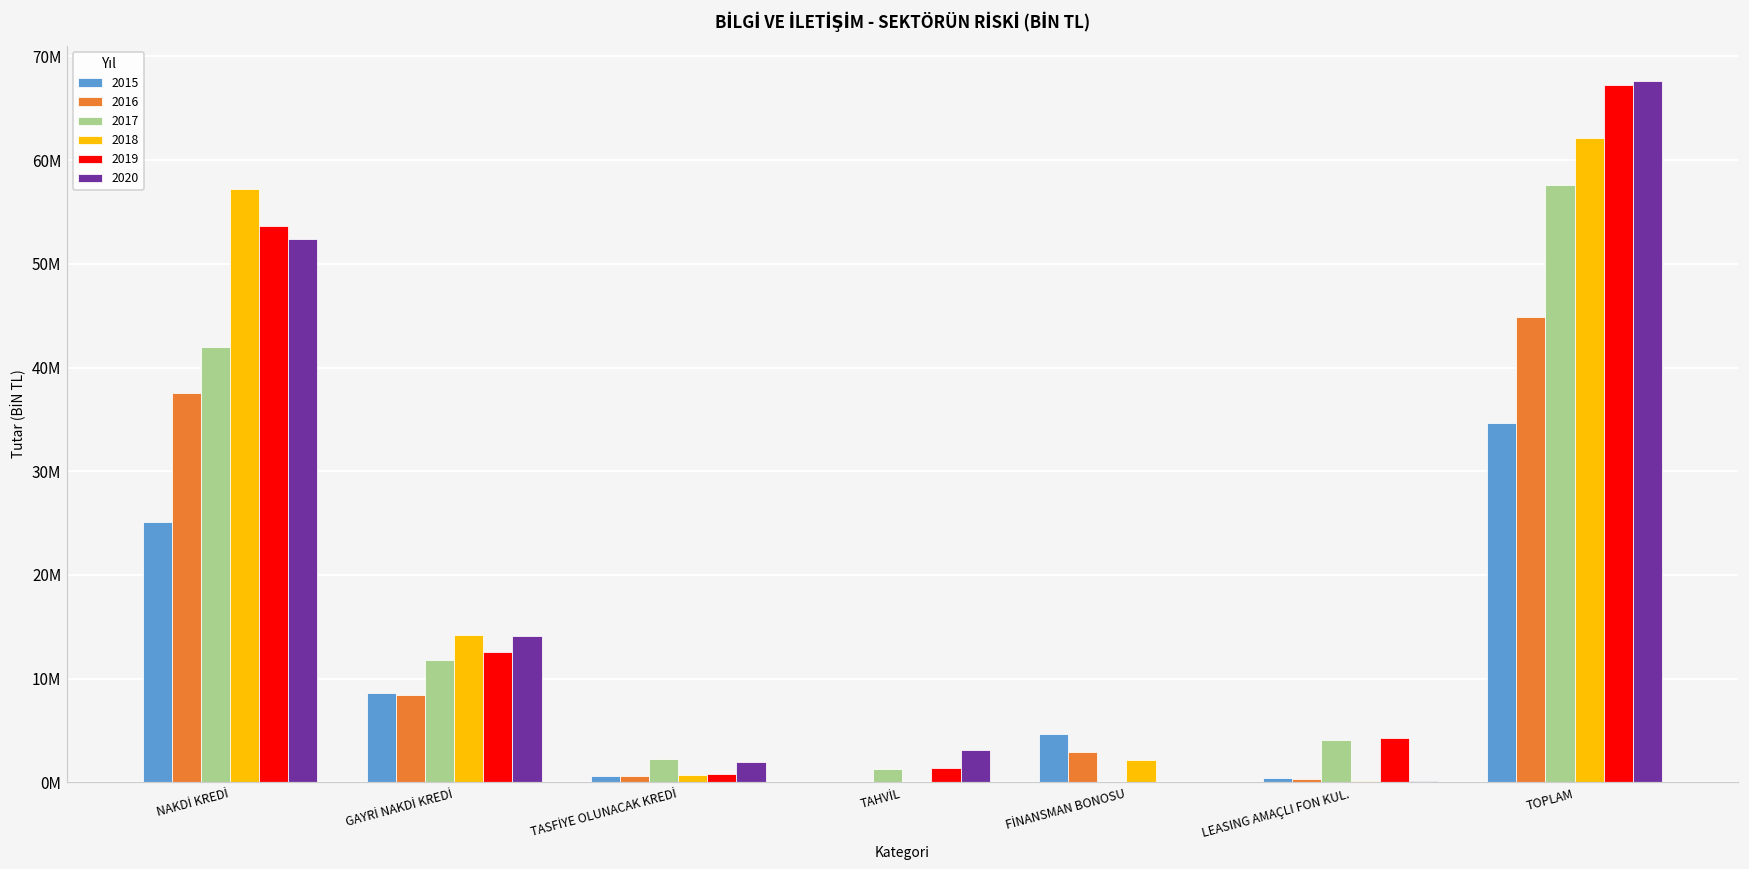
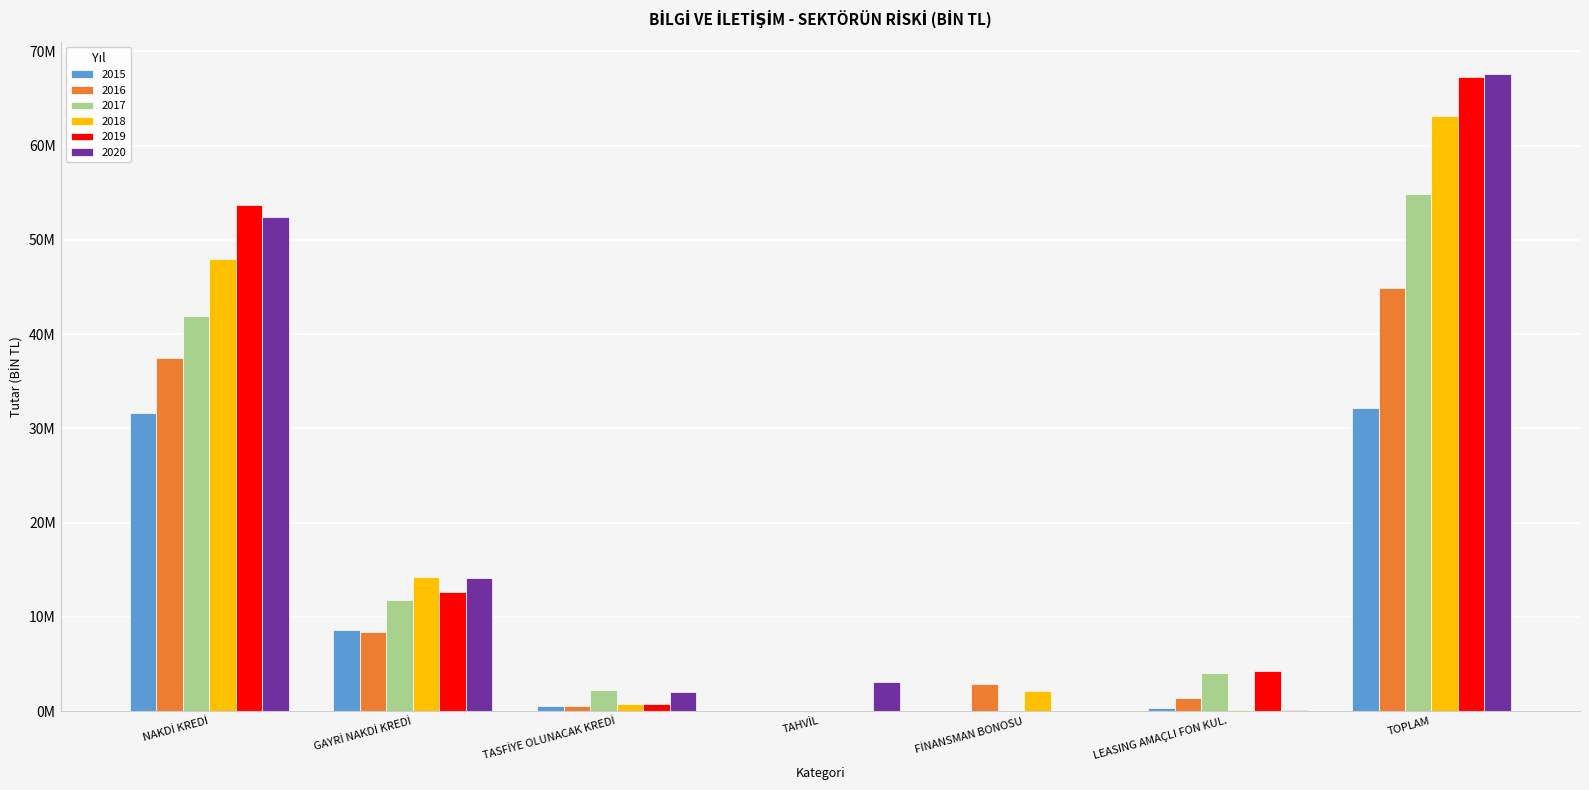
2015, NAKDİ KREDİ: 25000000 -> 32000000
2018, NAKDİ KREDİ: 57000000 -> 48000000
2017, TAHVİL: 1000000 -> 0
2019, TAHVİL: 1000000 -> 0
2015, FİNANSMAN BONOSU: 5000000 -> 0
2016, LEASING AMAÇLI FON KUL.: 0 -> 1000000
2015, TOPLAM: 35000000 -> 32000000
2017, TOPLAM: 58000000 -> 55000000
2018, TOPLAM: 62000000 -> 63000000
